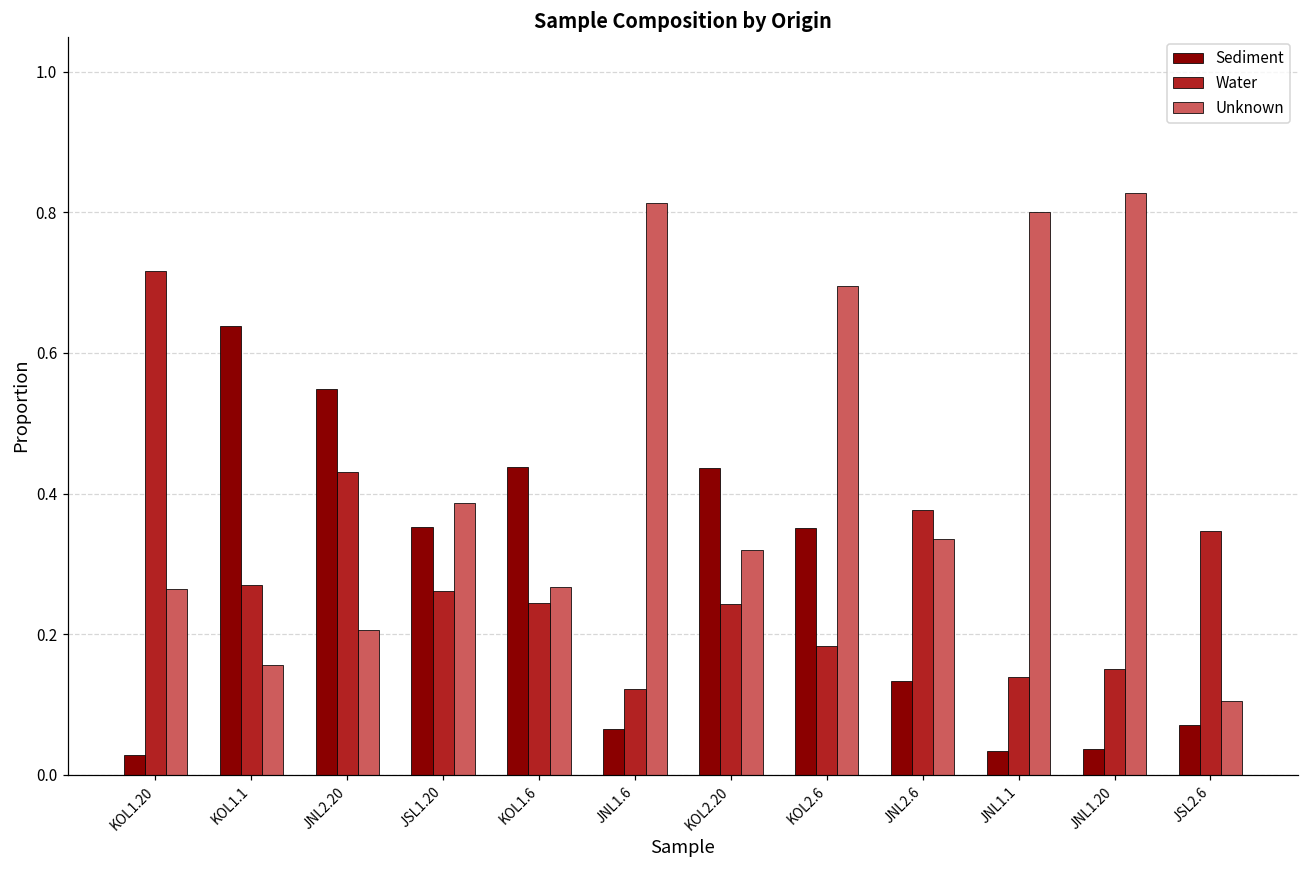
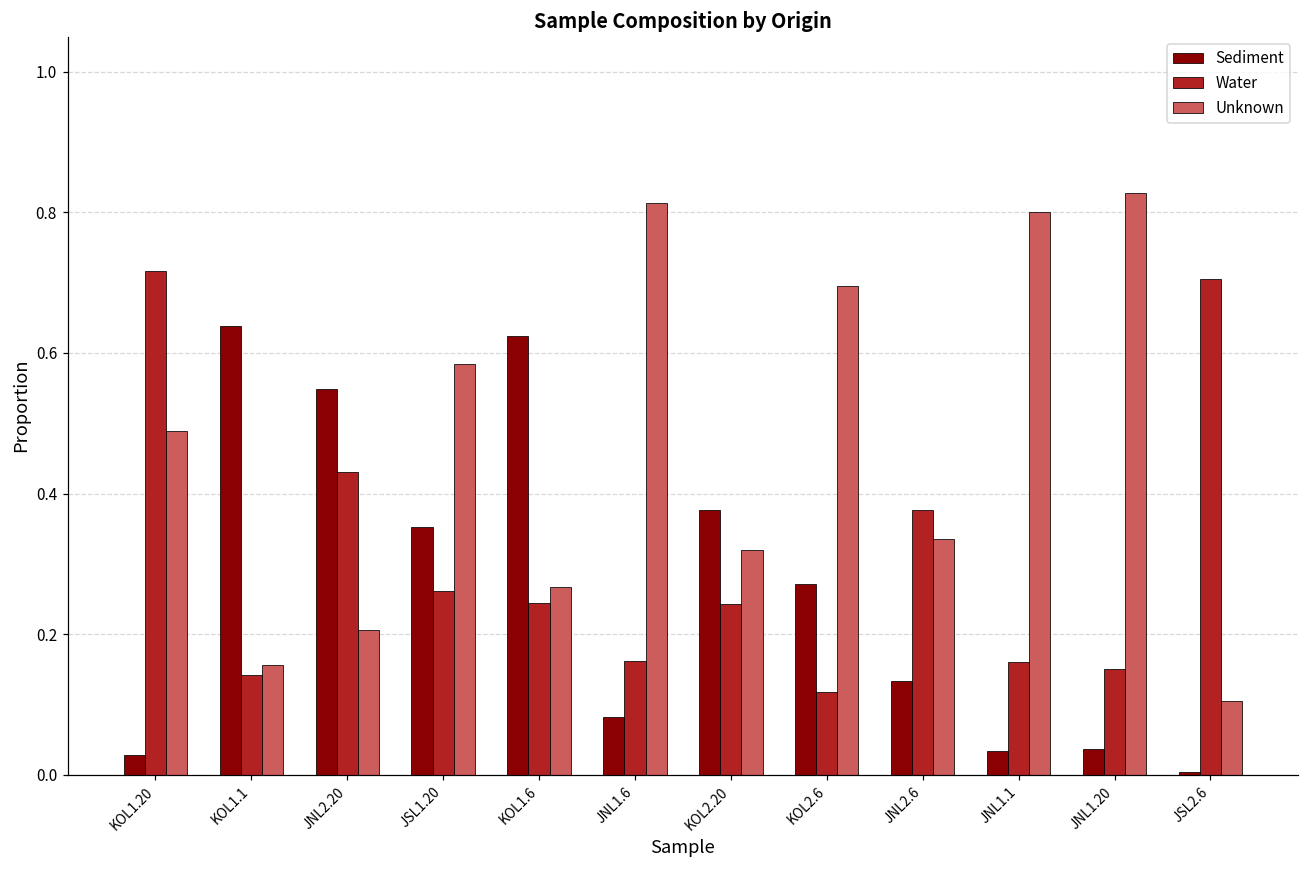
Unknown, KOL1.20: 0.26 -> 0.49
Water, KOL1.1: 0.27 -> 0.14
Unknown, JSL1.20: 0.39 -> 0.58
Sediment, KOL1.6: 0.44 -> 0.62
Sediment, JNL1.6: 0.06 -> 0.08
Water, JNL1.6: 0.12 -> 0.16
Sediment, KOL2.20: 0.44 -> 0.38
Sediment, KOL2.6: 0.35 -> 0.27
Water, KOL2.6: 0.18 -> 0.12
Water, JNL1.1: 0.14 -> 0.16
Sediment, JSL2.6: 0.07 -> 0.00
Water, JSL2.6: 0.35 -> 0.71
